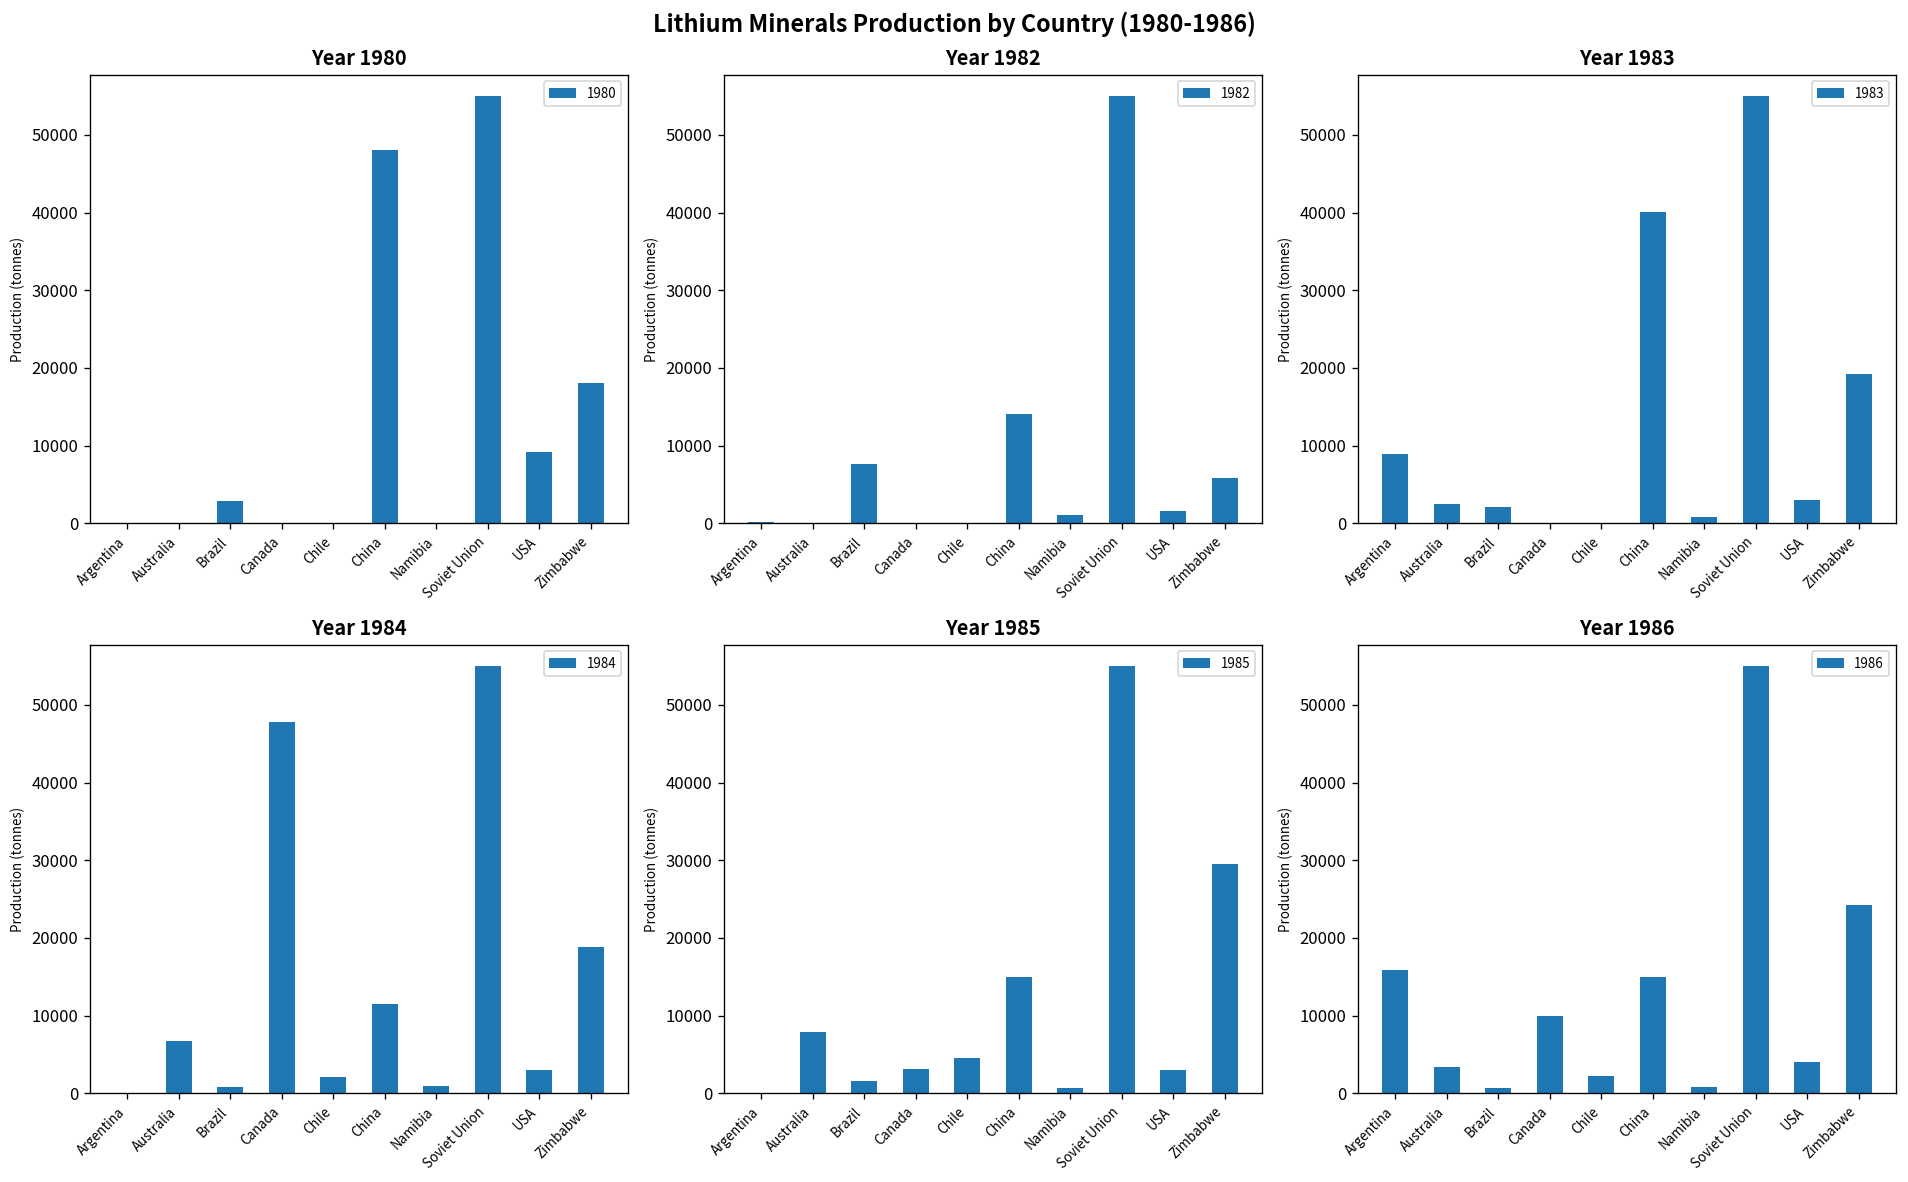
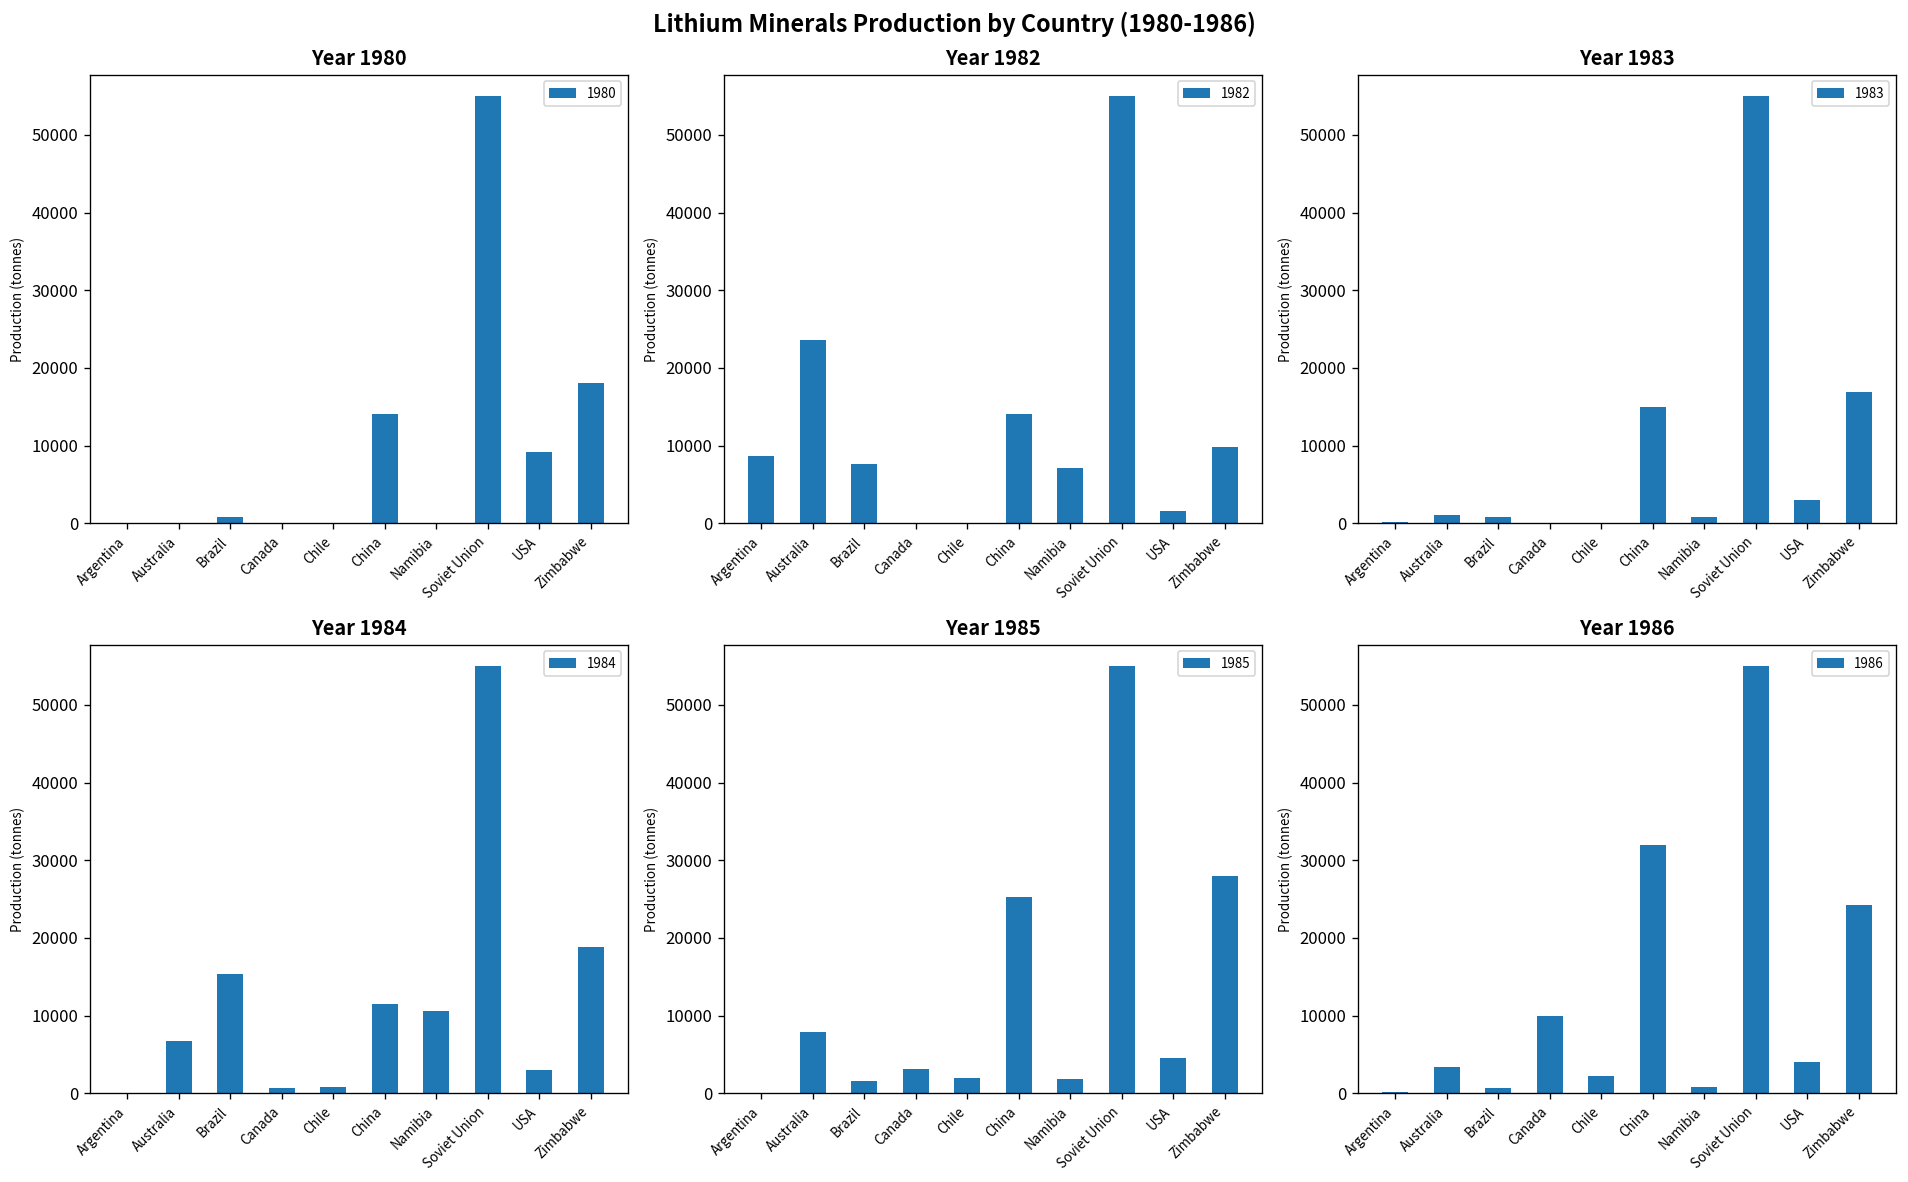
Year 1980, Brazil: 3000 -> 1000
Year 1980, China: 48000 -> 14000
Year 1982, Argentina: 0 -> 9000
Year 1982, Australia: 0 -> 24000
Year 1982, Namibia: 1000 -> 7000
Year 1982, Zimbabwe: 6000 -> 10000
Year 1983, Argentina: 9000 -> 0
Year 1983, Australia: 2000 -> 1000
Year 1983, Brazil: 2000 -> 1000
Year 1983, China: 40000 -> 15000
Year 1983, Zimbabwe: 19000 -> 17000
Year 1984, Brazil: 1000 -> 15000
Year 1984, Canada: 48000 -> 1000
Year 1984, Chile: 2000 -> 1000
Year 1984, Namibia: 1000 -> 11000
Year 1985, Chile: 5000 -> 2000
Year 1985, China: 15000 -> 25000
Year 1985, Namibia: 1000 -> 2000
Year 1985, USA: 3000 -> 5000
Year 1985, Zimbabwe: 29000 -> 28000
Year 1986, Argentina: 16000 -> 0
Year 1986, China: 15000 -> 32000
